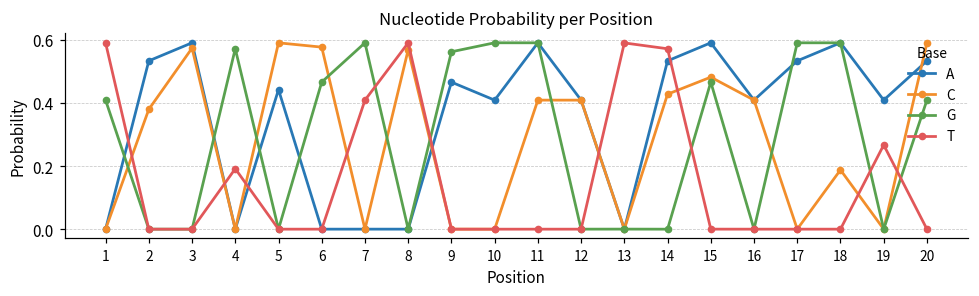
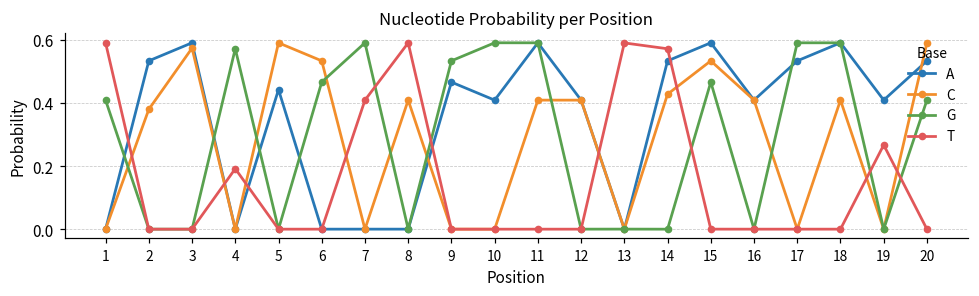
C, 6: 0.58 -> 0.53
C, 8: 0.57 -> 0.41
G, 9: 0.56 -> 0.53
C, 15: 0.48 -> 0.53
C, 18: 0.19 -> 0.41
